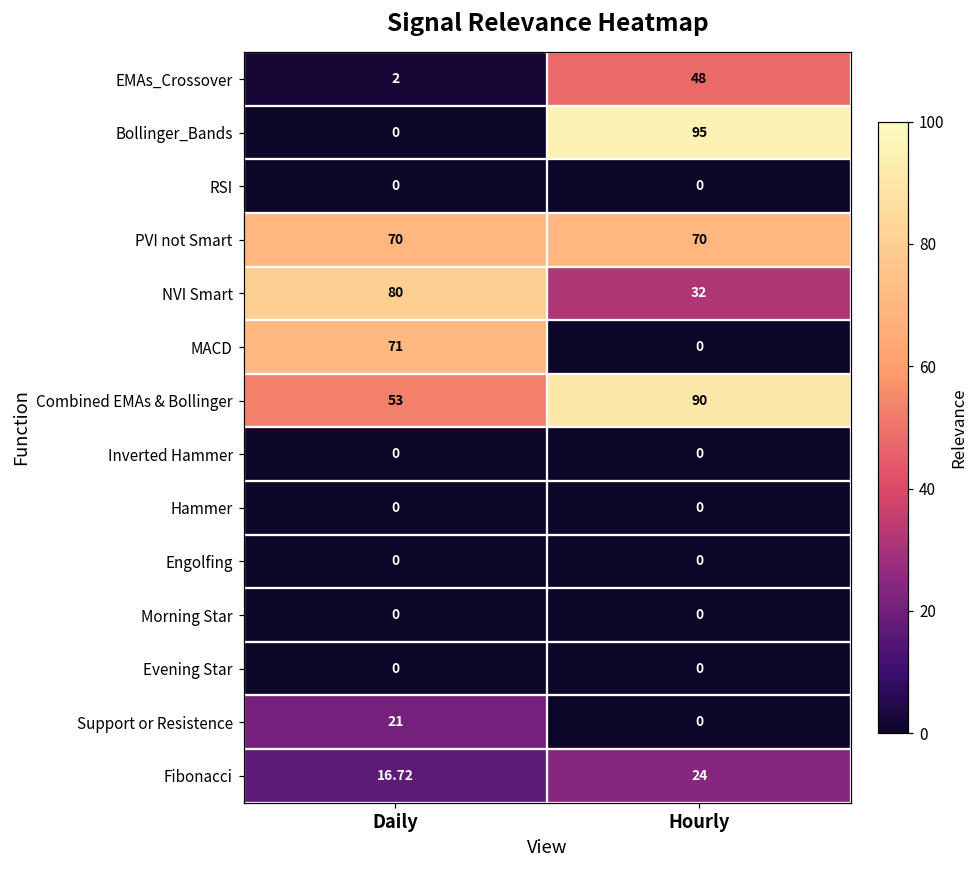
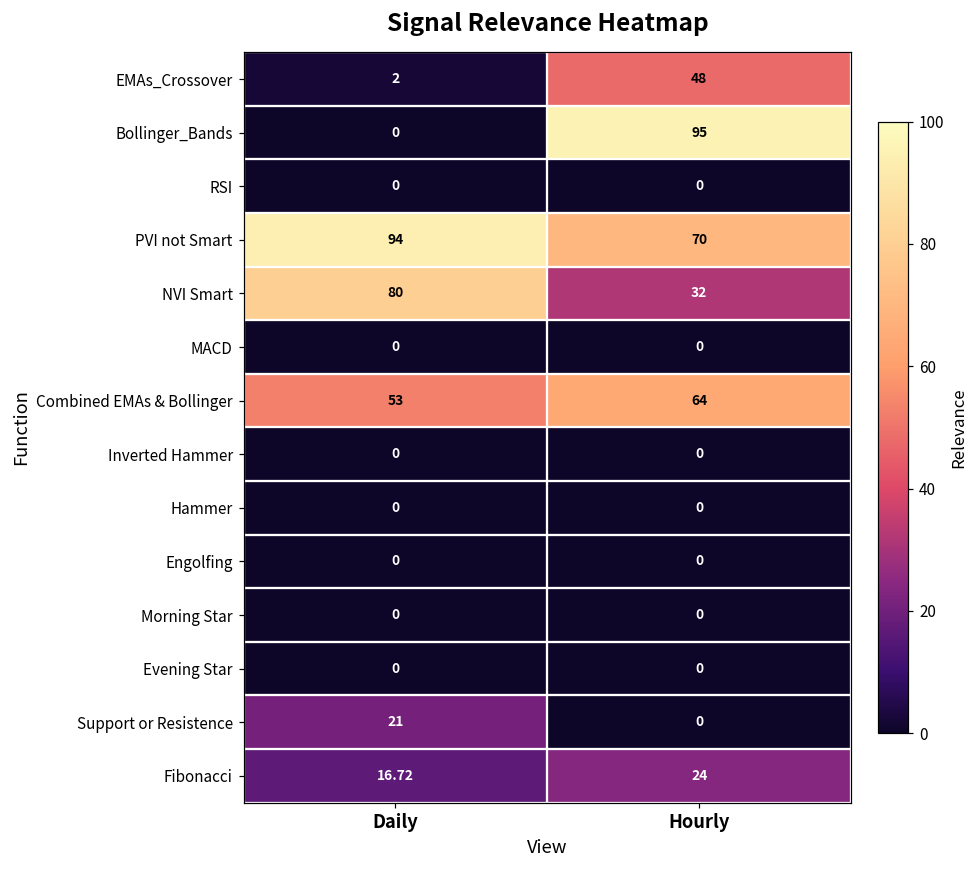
PVI not Smart, Daily: 70 -> 94
MACD, Daily: 71 -> 0
Combined EMAs & Bollinger, Hourly: 90 -> 64
